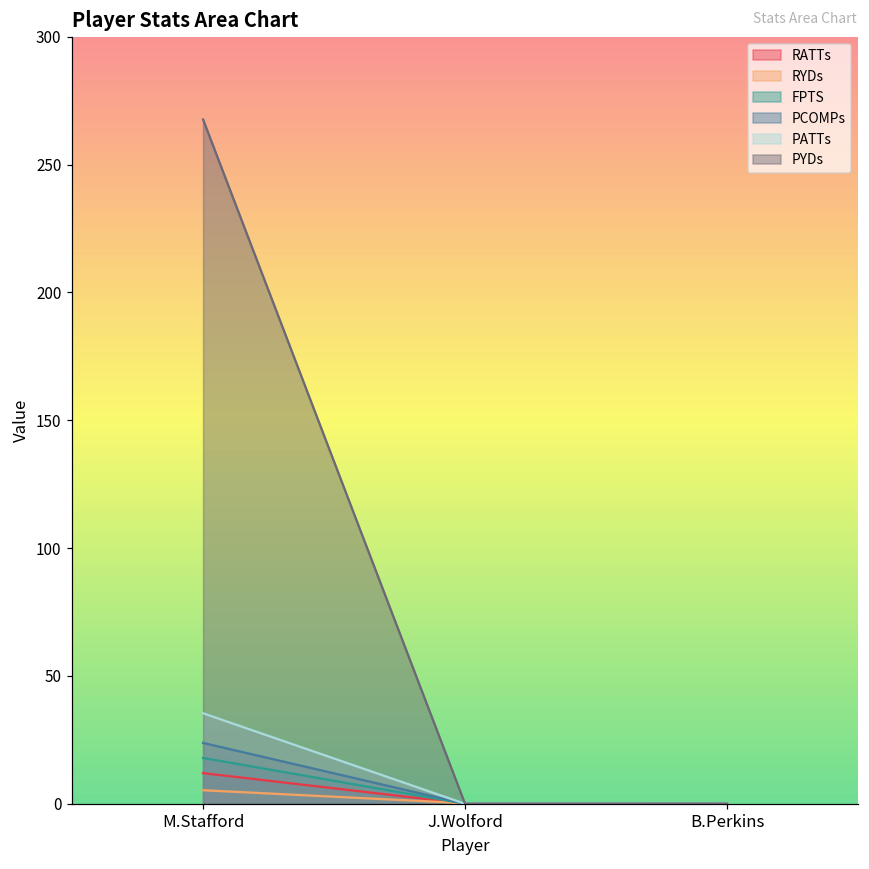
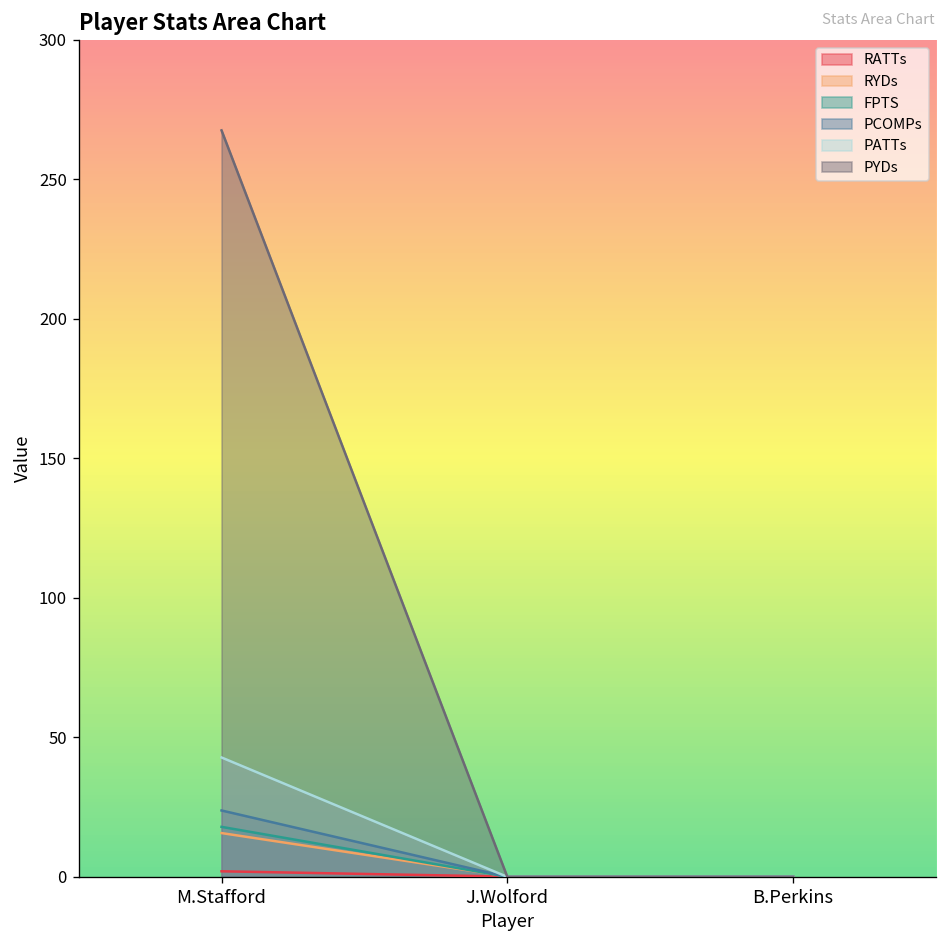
RATTs, M.Stafford: 12 -> 2
RYDs, M.Stafford: 5 -> 16
PATTs, M.Stafford: 35 -> 43
